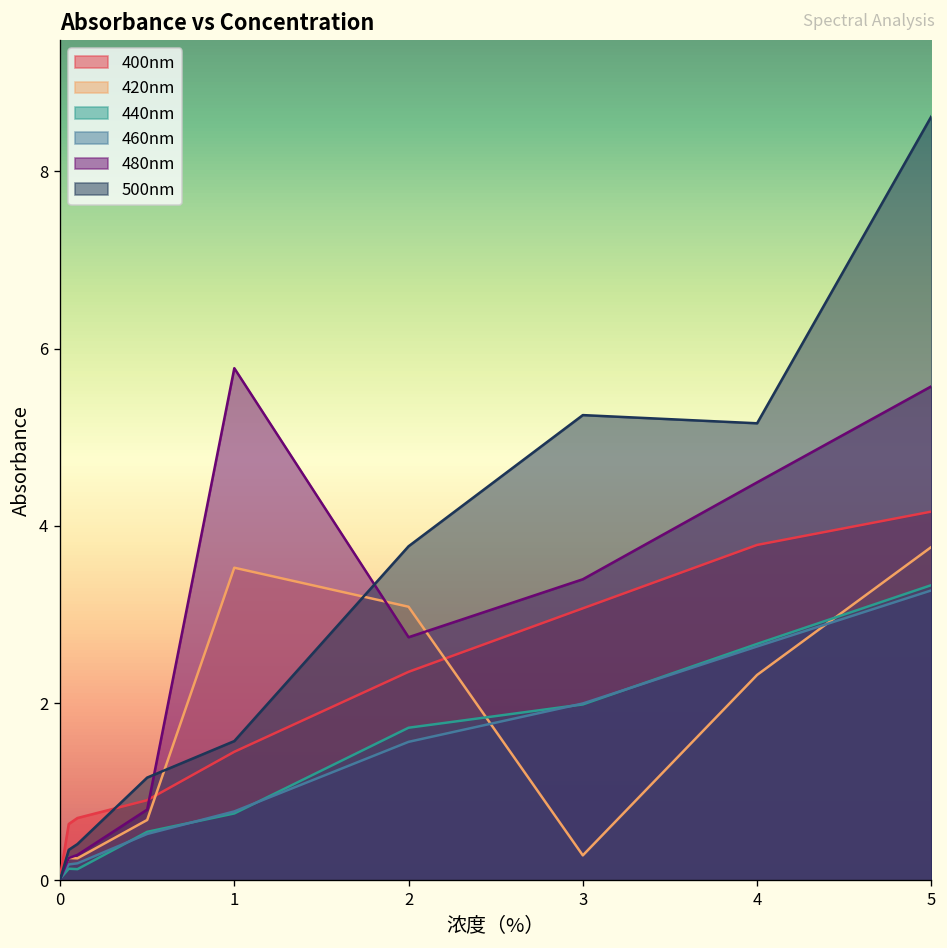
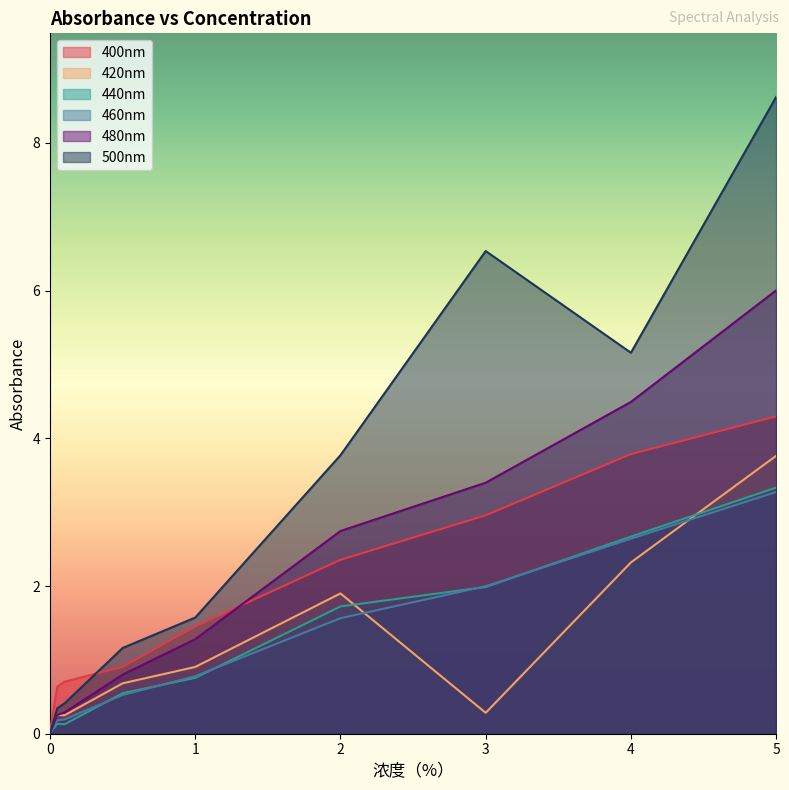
420nm, 1: 3.5 -> 0.9
480nm, 1: 5.8 -> 1.3
420nm, 2: 3.1 -> 1.9
400nm, 3: 3.1 -> 3.0
500nm, 3: 5.3 -> 6.5
400nm, 5: 4.2 -> 4.3
480nm, 5: 5.6 -> 6.0
